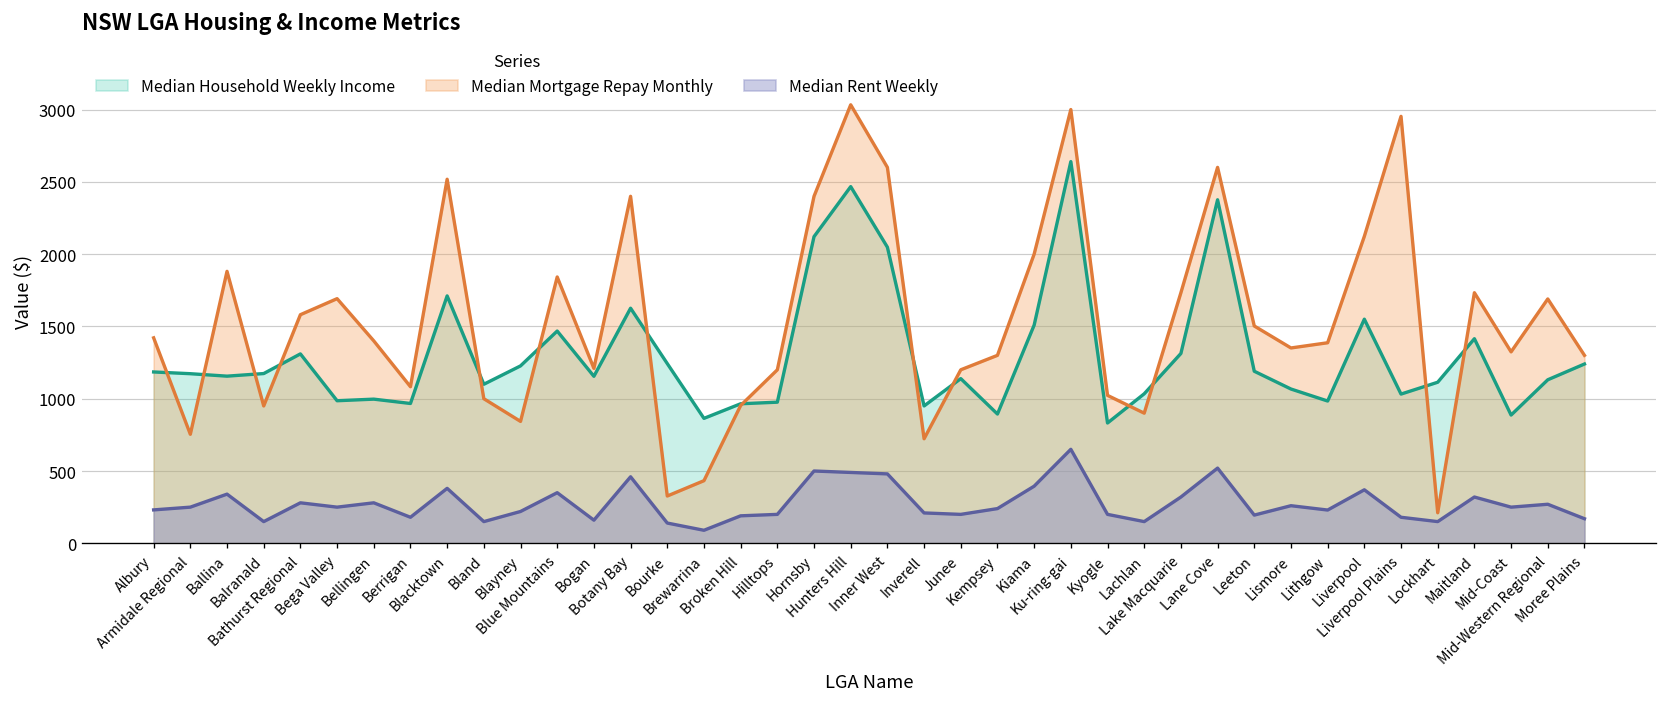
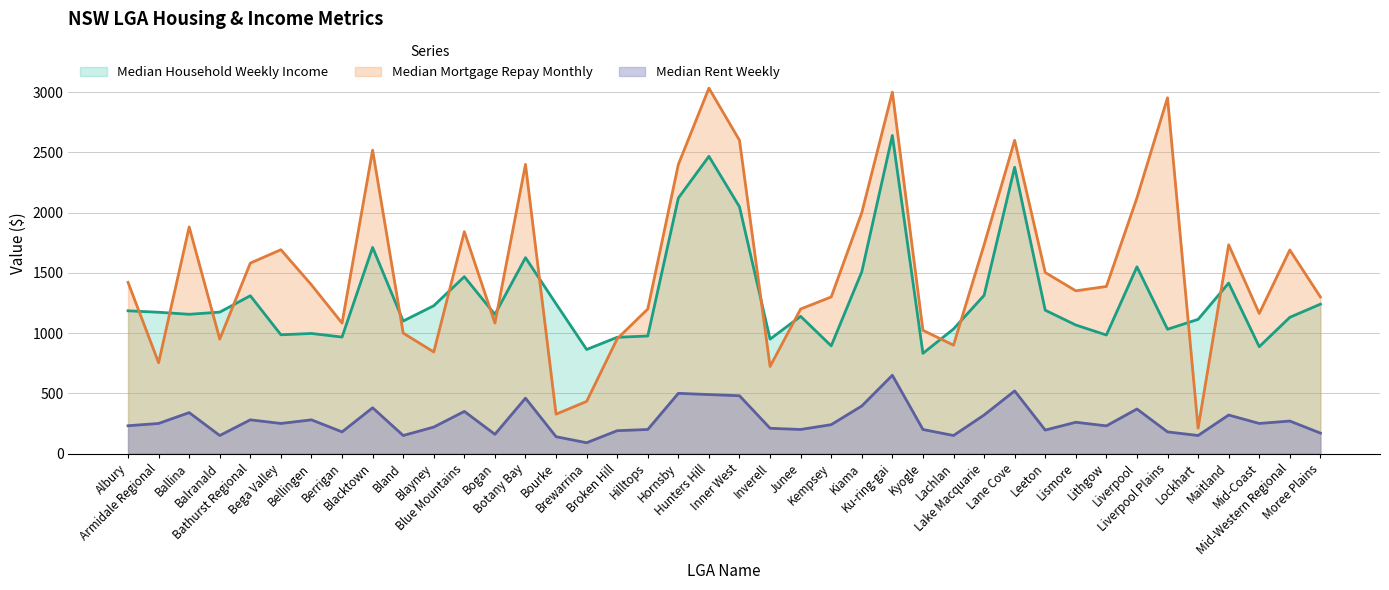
Median Mortgage Repay Monthly, Bogan: 1210 -> 1080
Median Mortgage Repay Monthly, Mid-Coast: 1320 -> 1160
